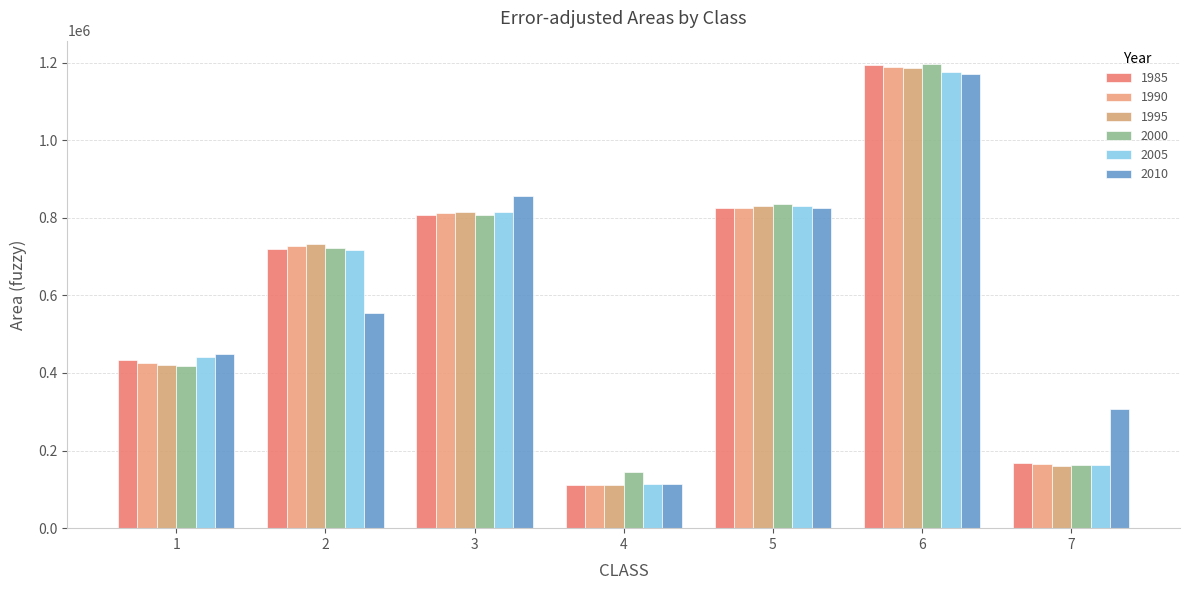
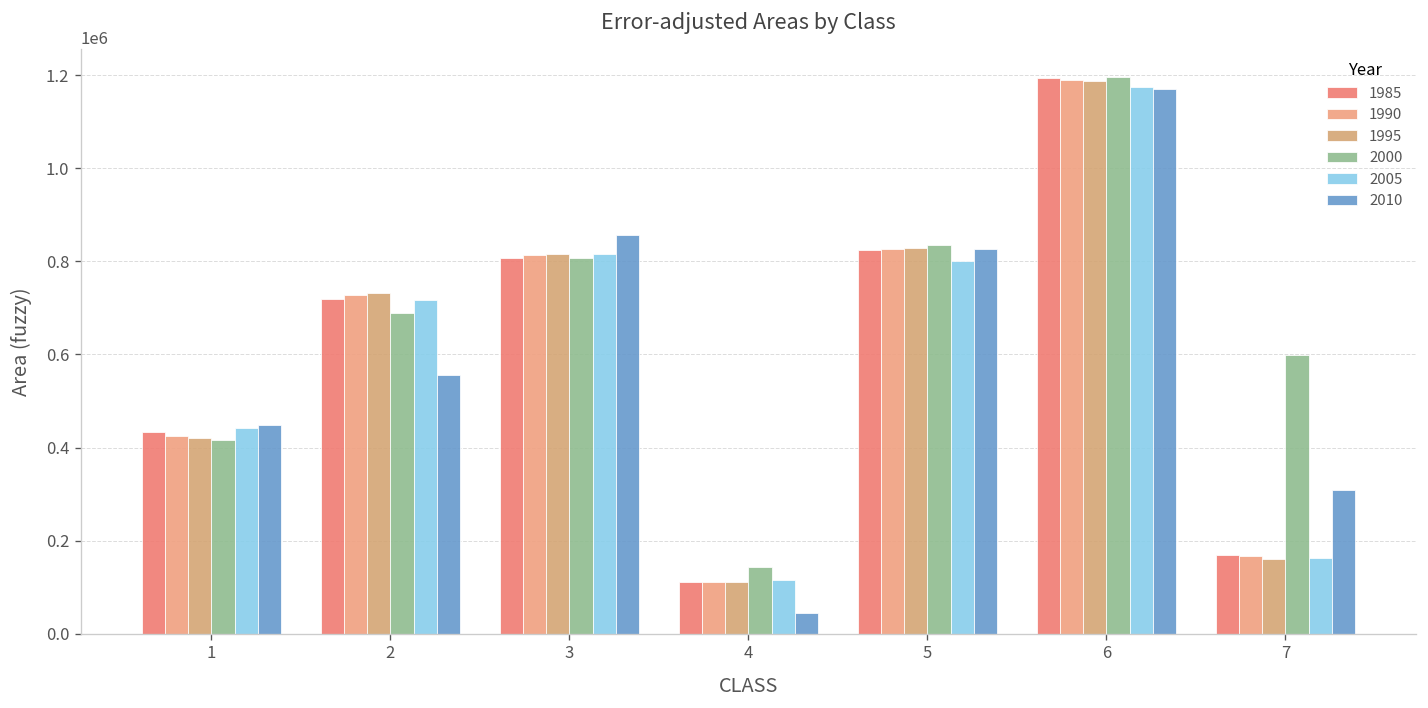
2000, 2: 720000 -> 690000
2010, 4: 110000 -> 50000
2005, 5: 830000 -> 800000
2000, 7: 160000 -> 600000
